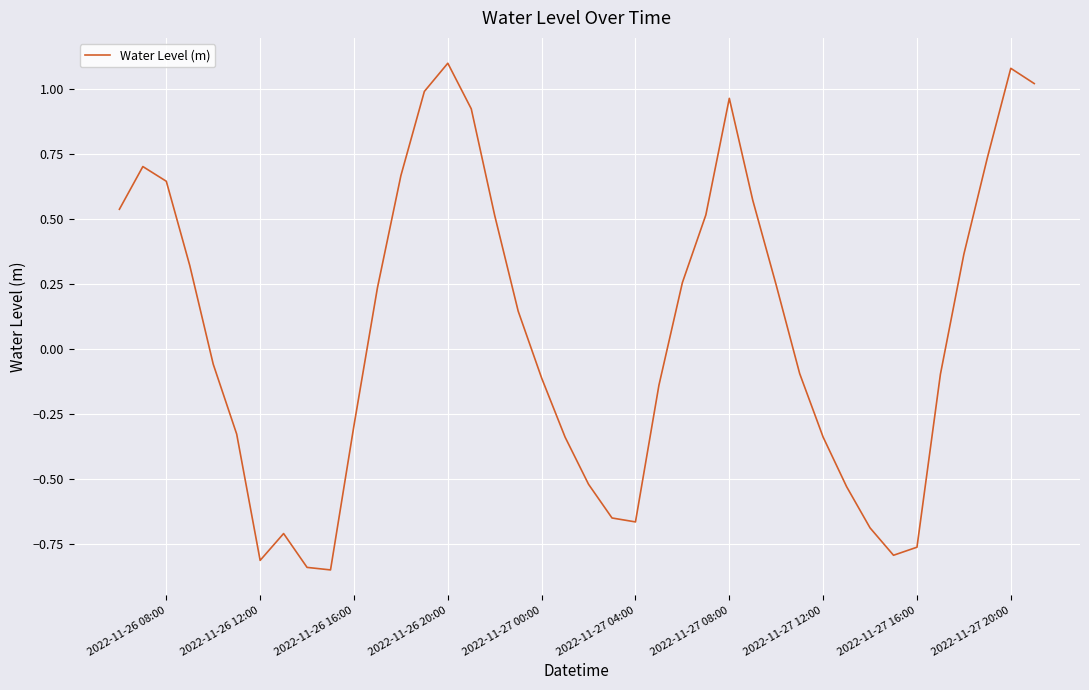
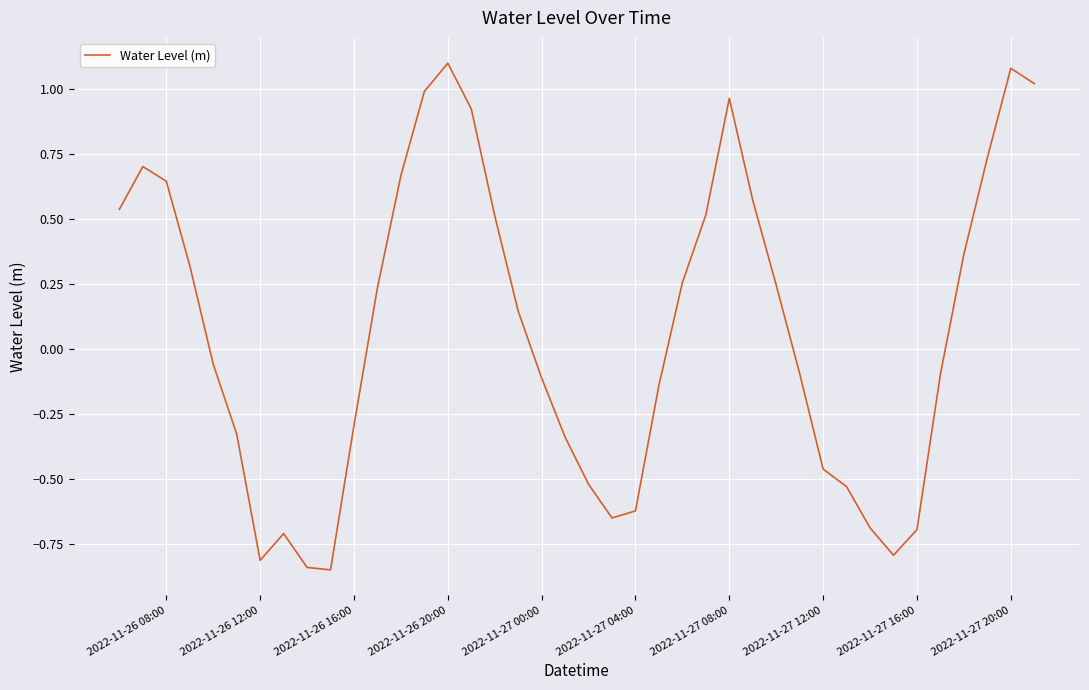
2022-11-27 04:00: -0.66 -> -0.62
2022-11-27 12:00: -0.34 -> -0.46
2022-11-27 16:00: -0.76 -> -0.69
